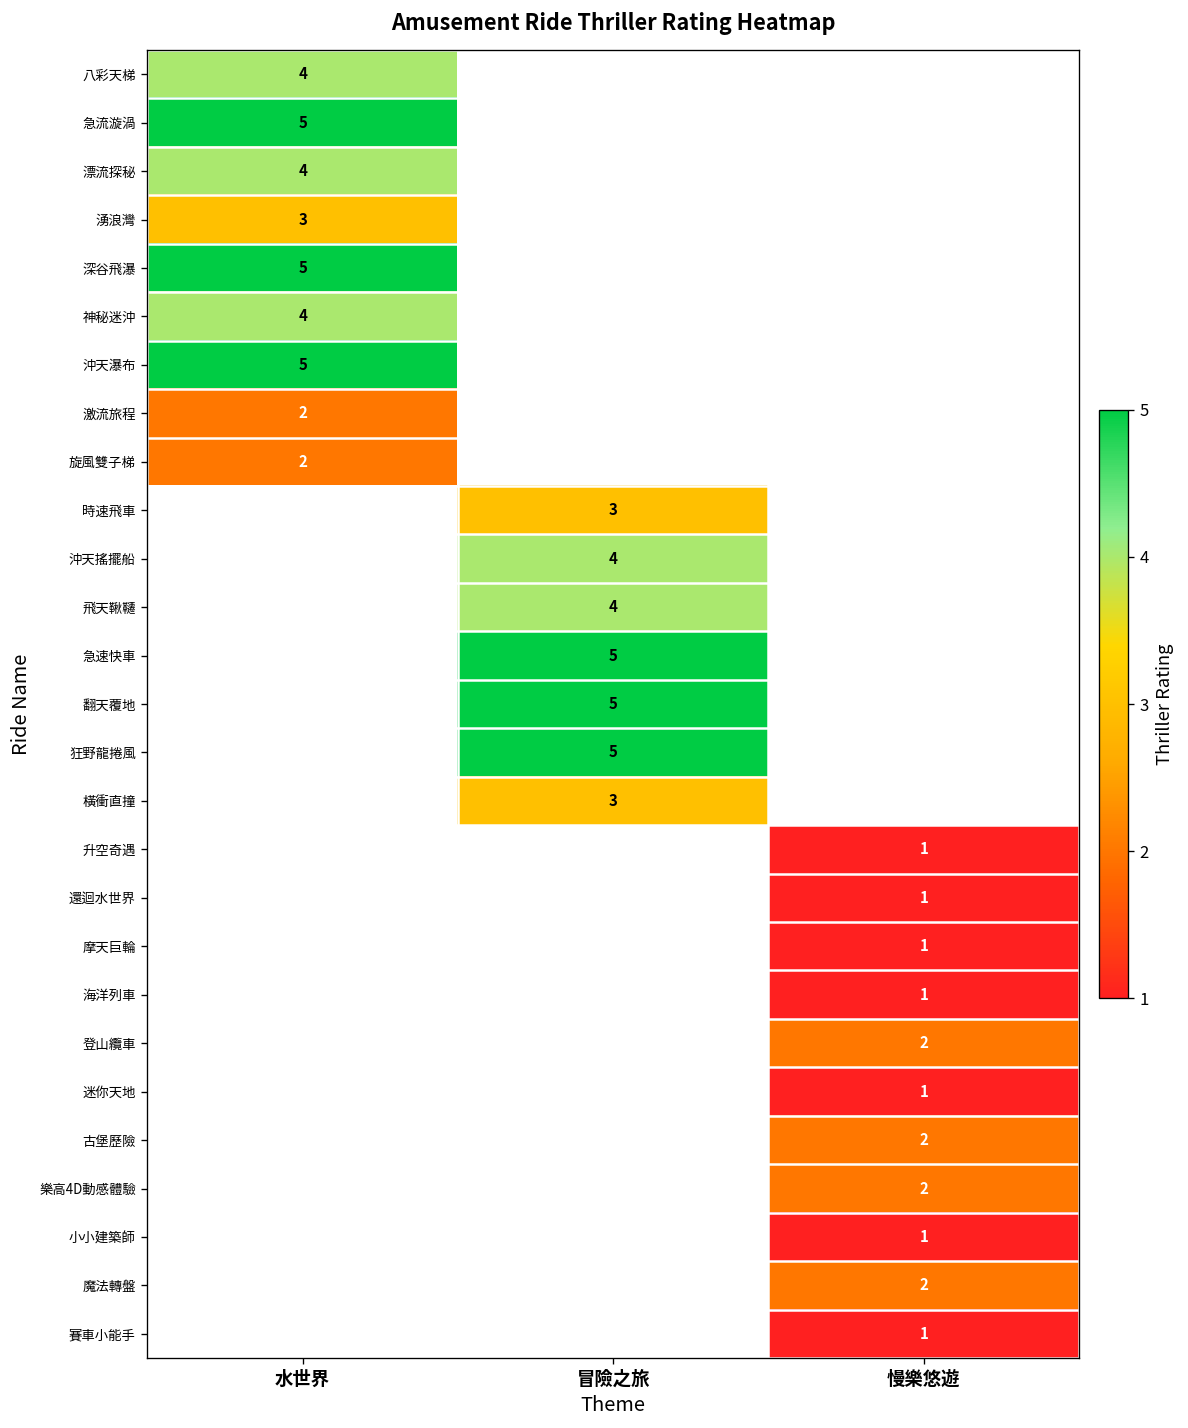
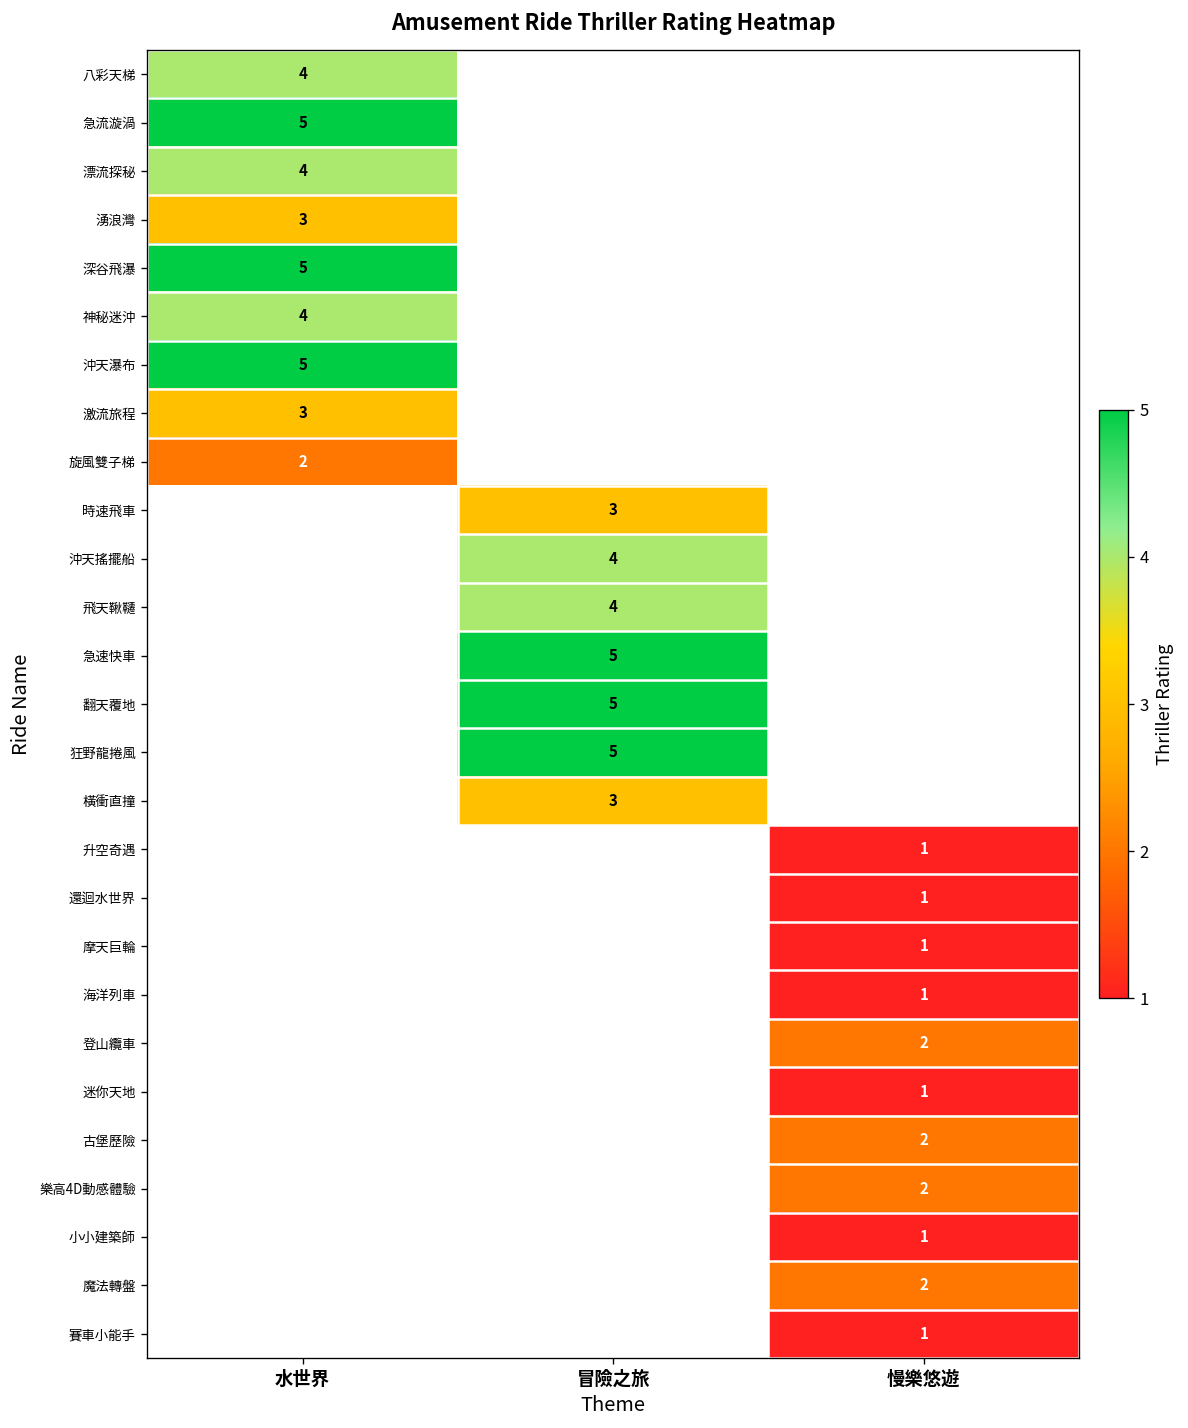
激流旅程, 水世界: 2 -> 3
